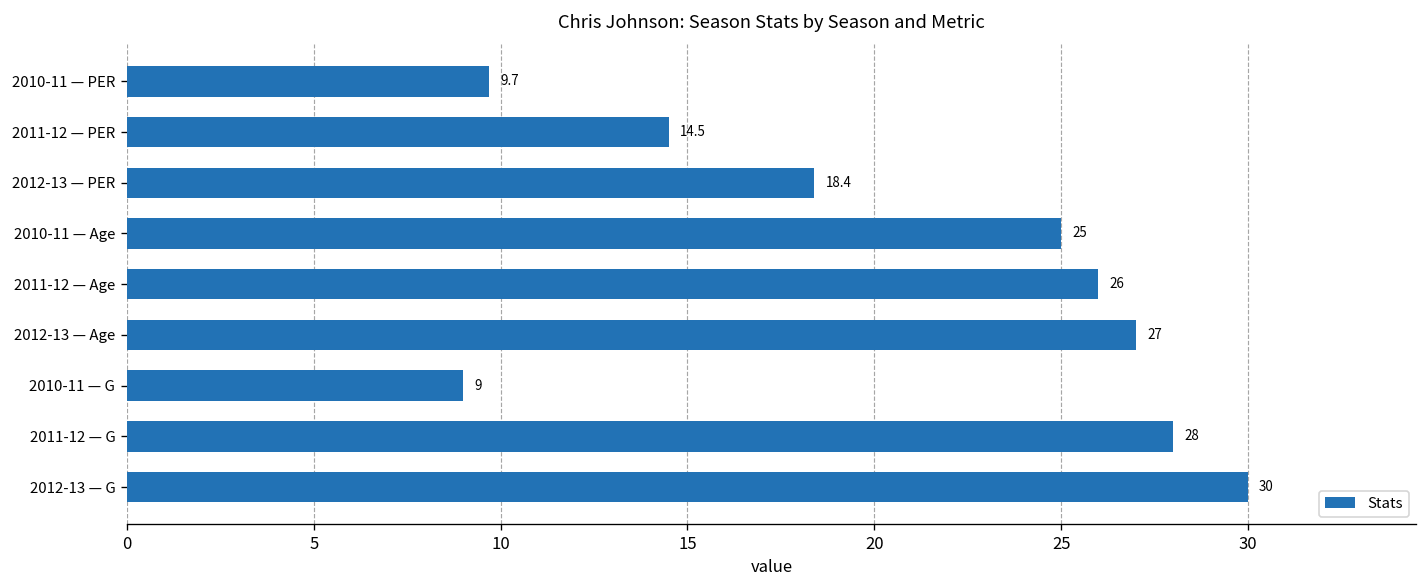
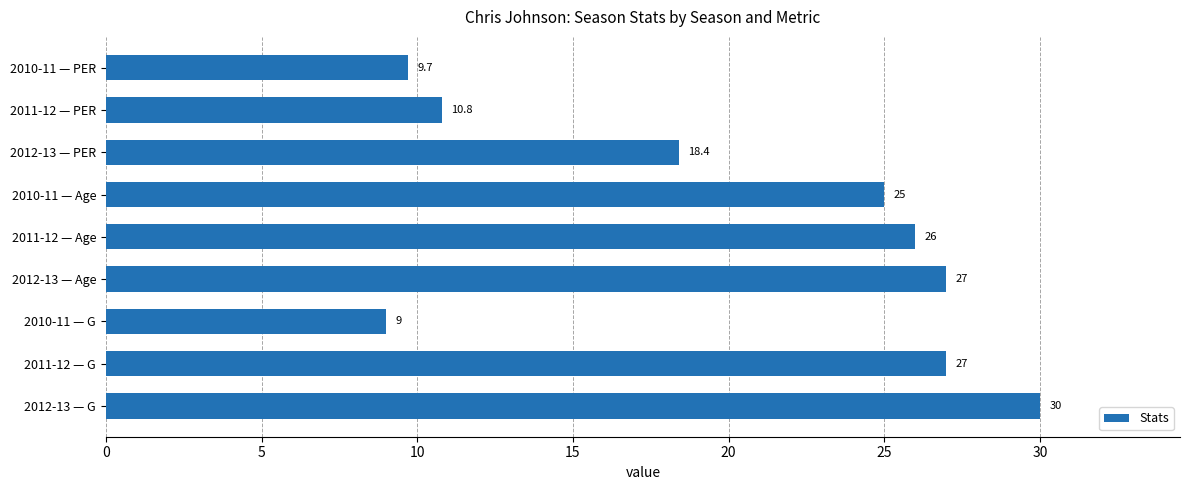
2011-12 — PER: 14.5 -> 10.8
2011-12 — G: 28 -> 27
